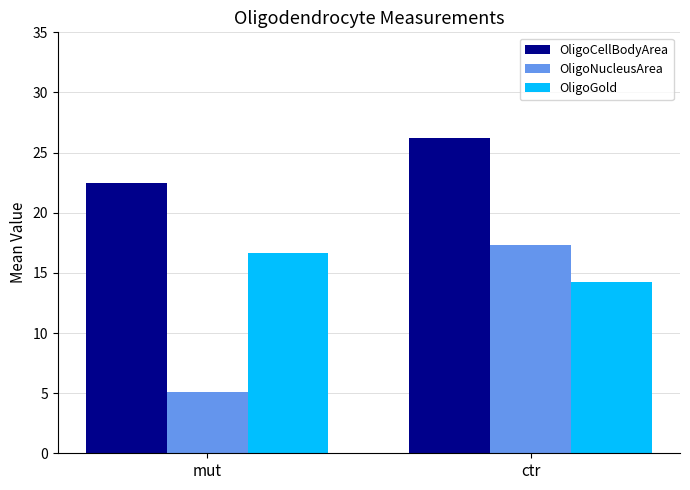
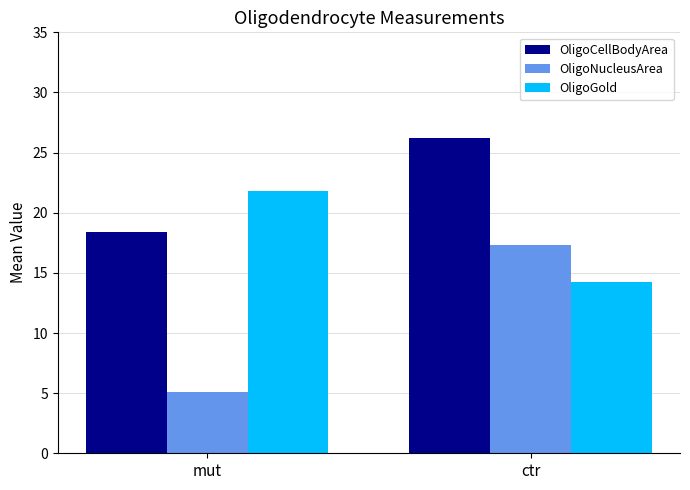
OligoCellBodyArea, mut: 22.5 -> 18.4
OligoGold, mut: 16.7 -> 21.8
